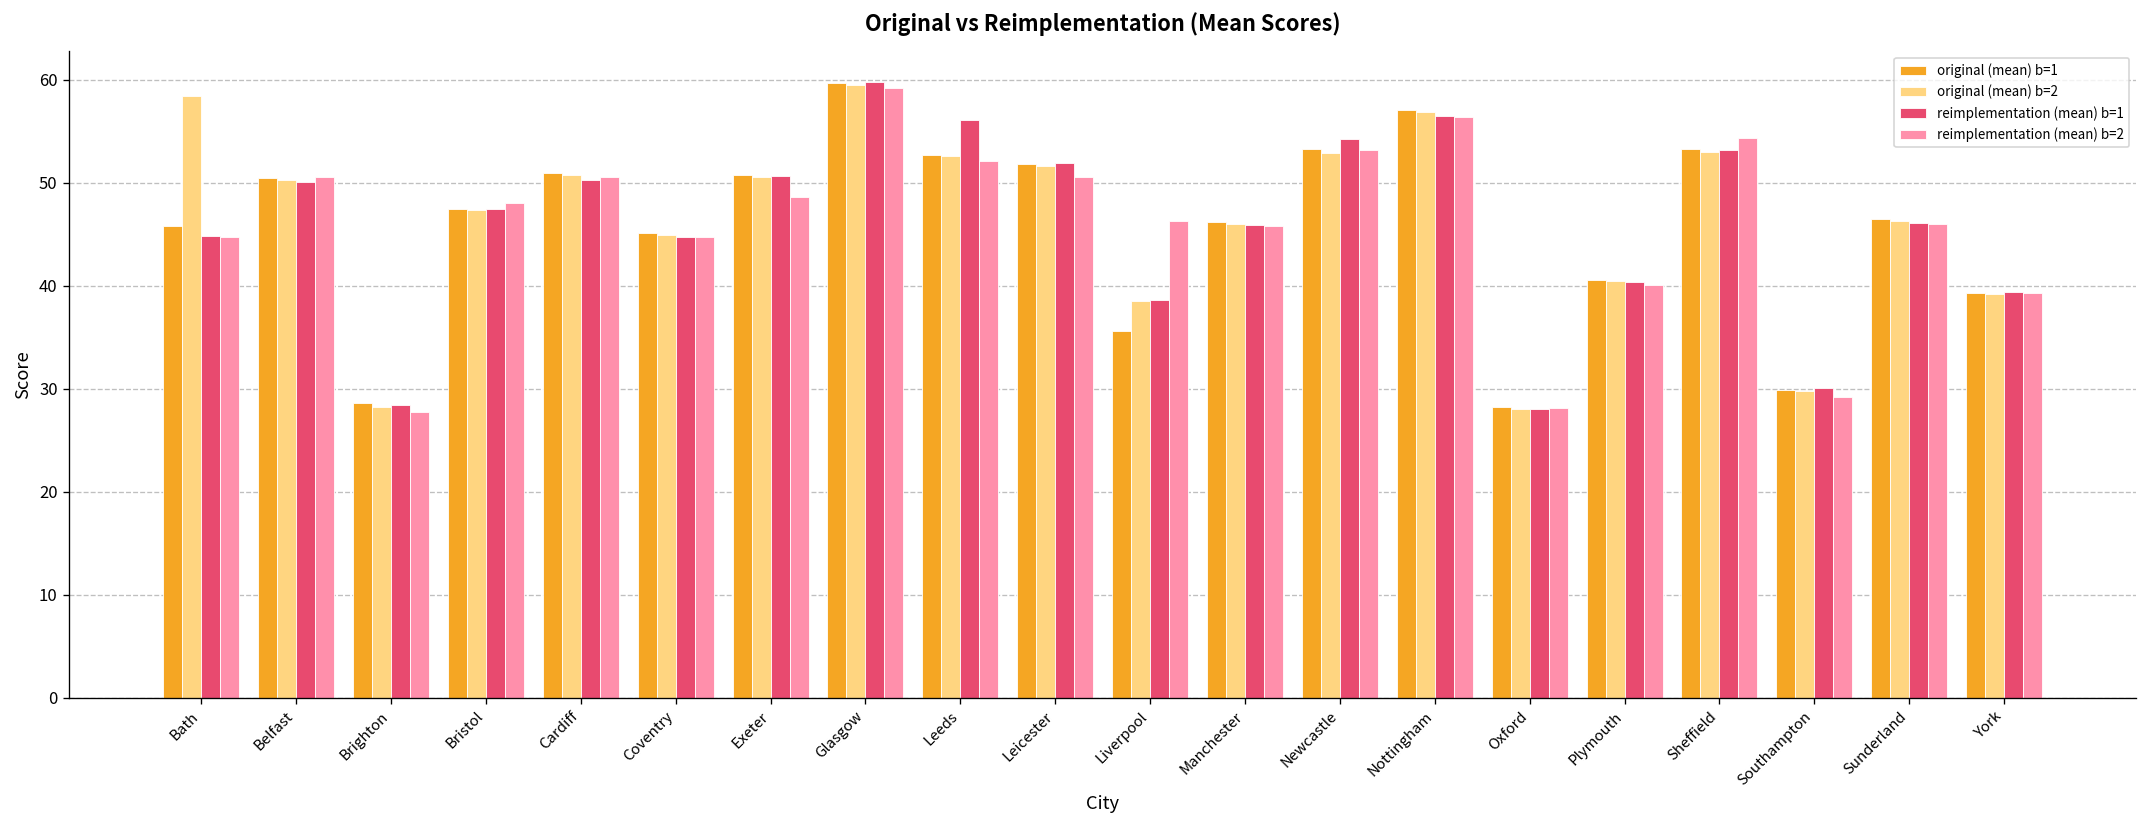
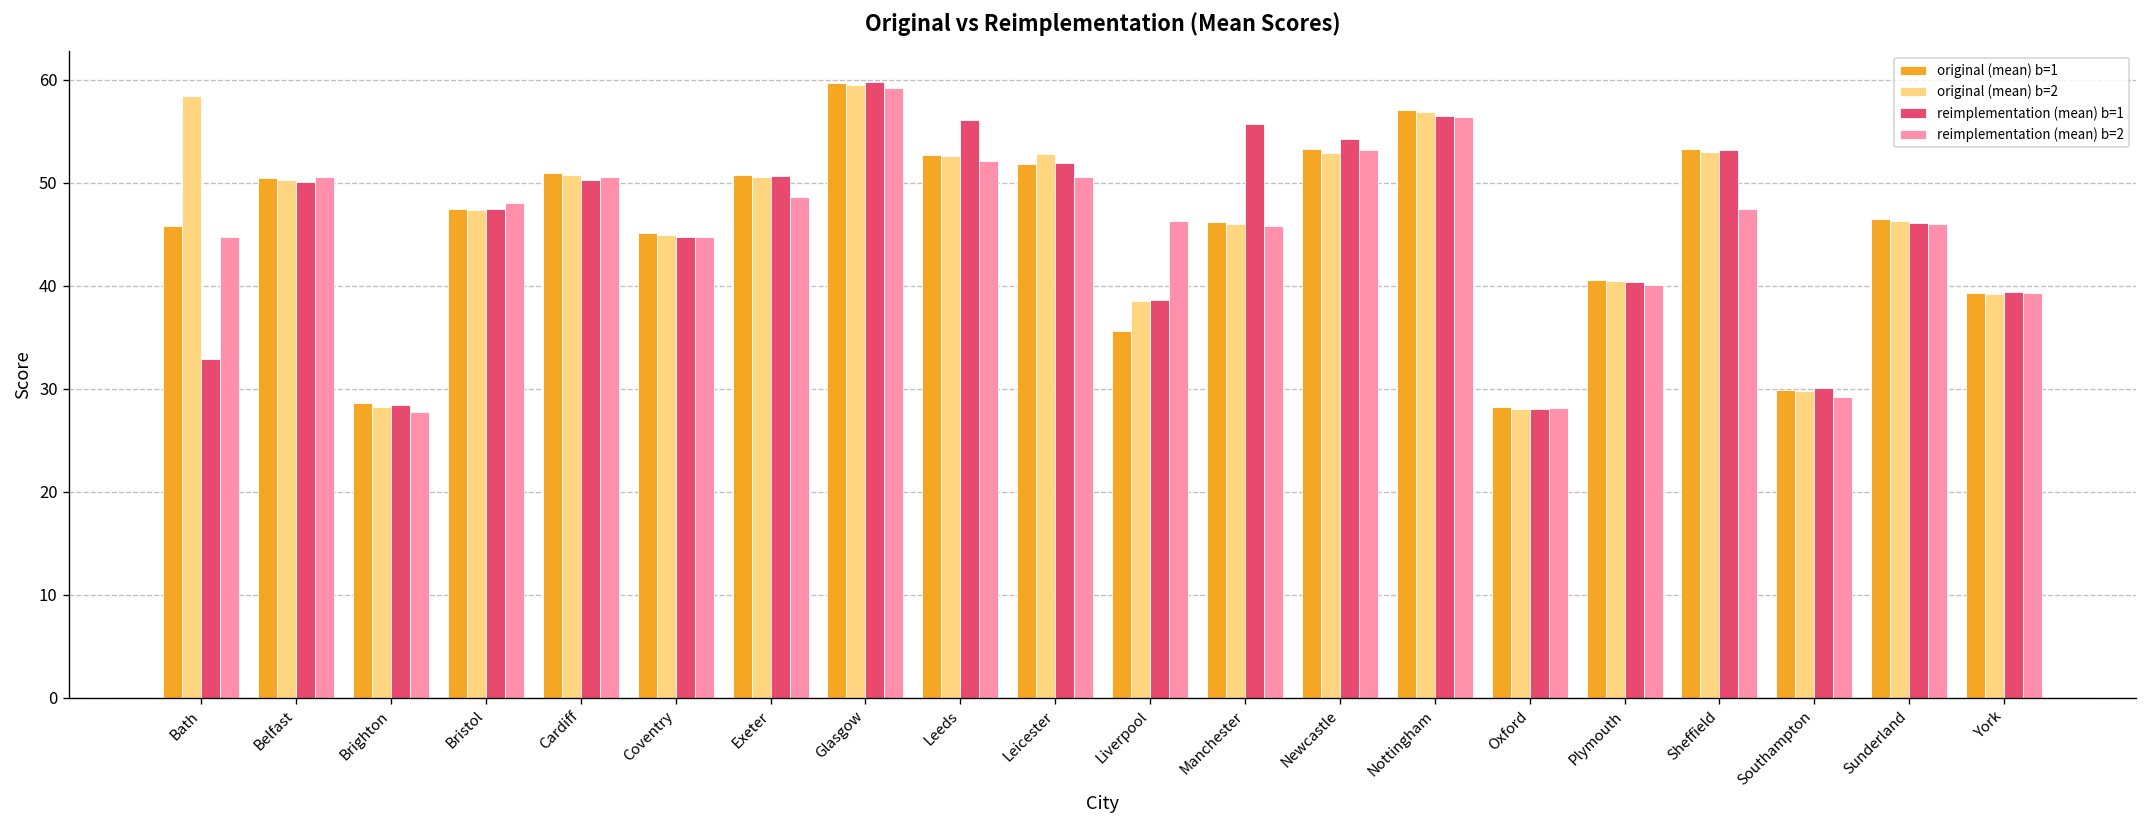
reimplementation (mean) b=1, Bath: 45 -> 33
original (mean) b=2, Leicester: 52 -> 53
reimplementation (mean) b=1, Manchester: 46 -> 56
reimplementation (mean) b=2, Sheffield: 54 -> 48
